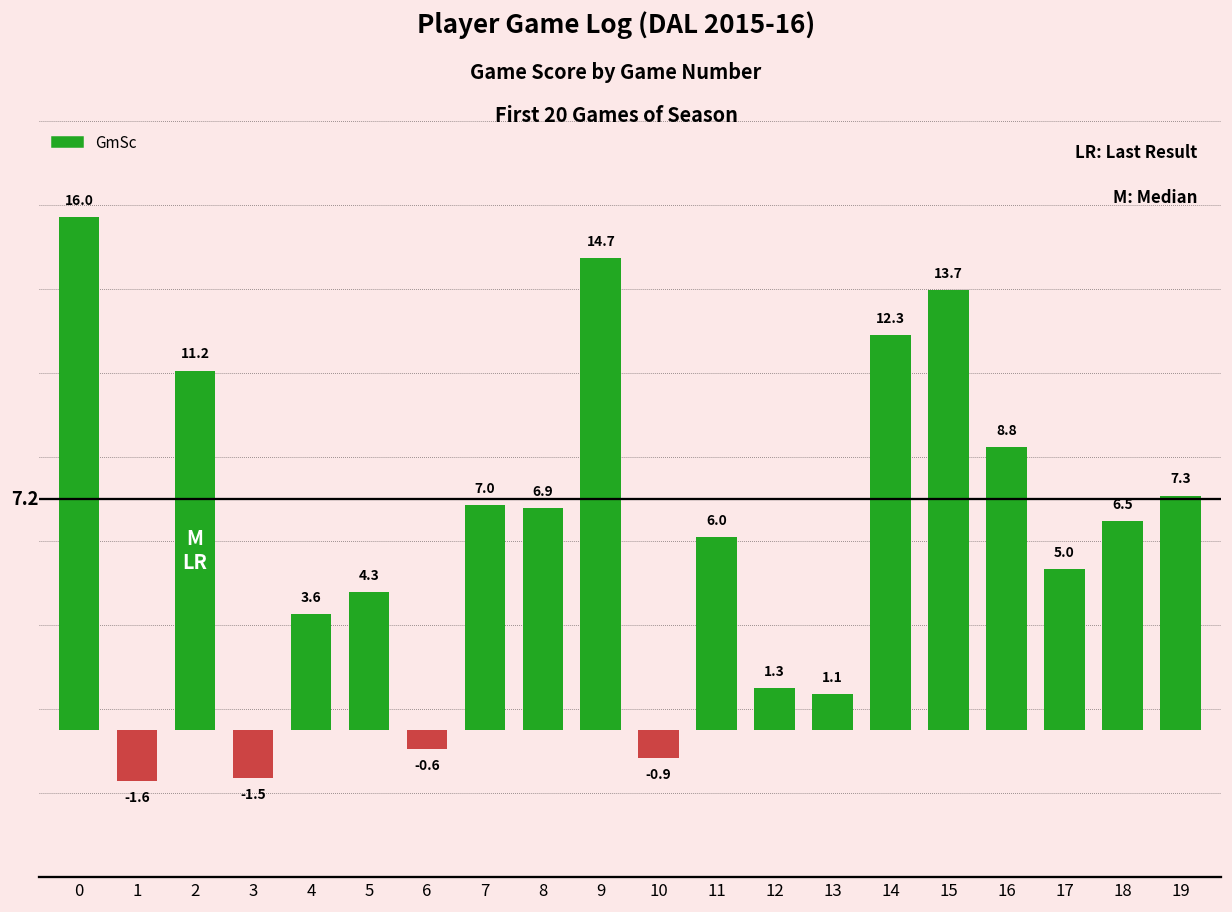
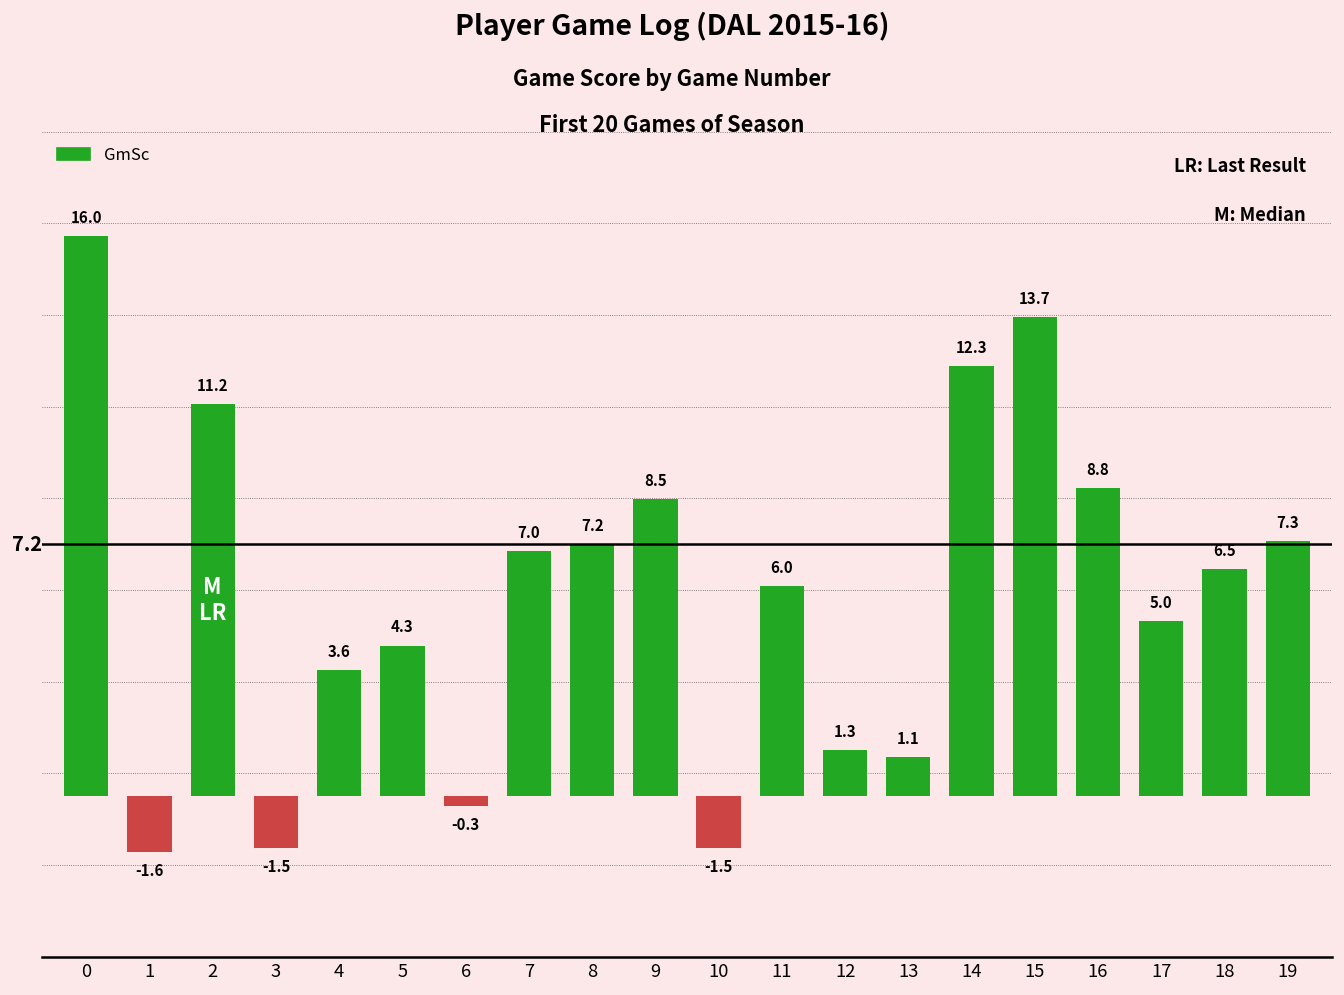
6: -0.6 -> -0.3
8: 6.9 -> 7.2
9: 14.7 -> 8.5
10: -0.9 -> -1.5
